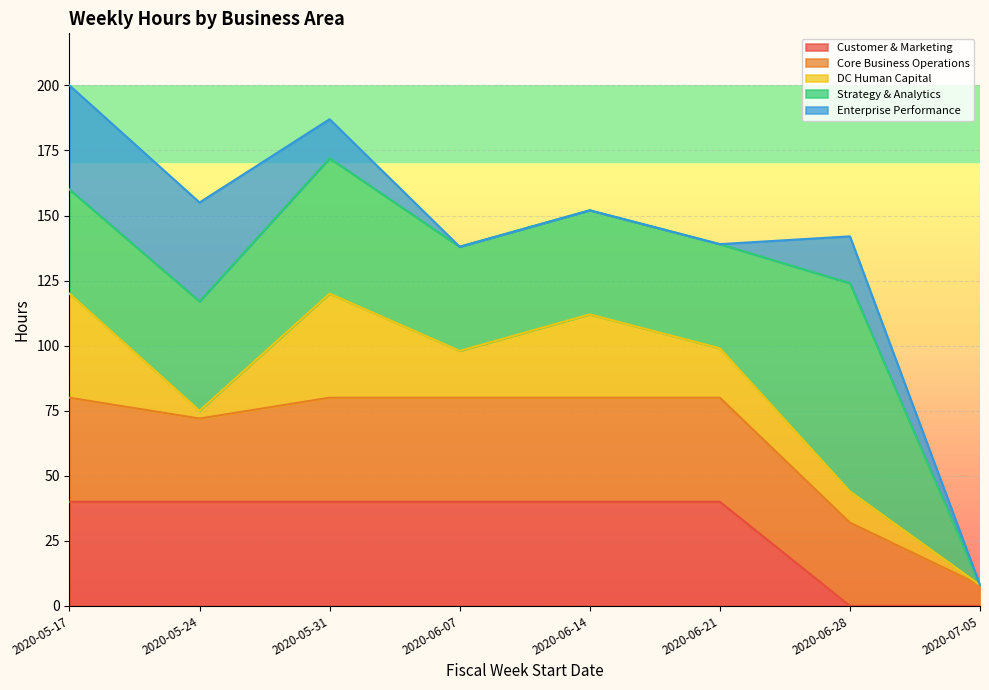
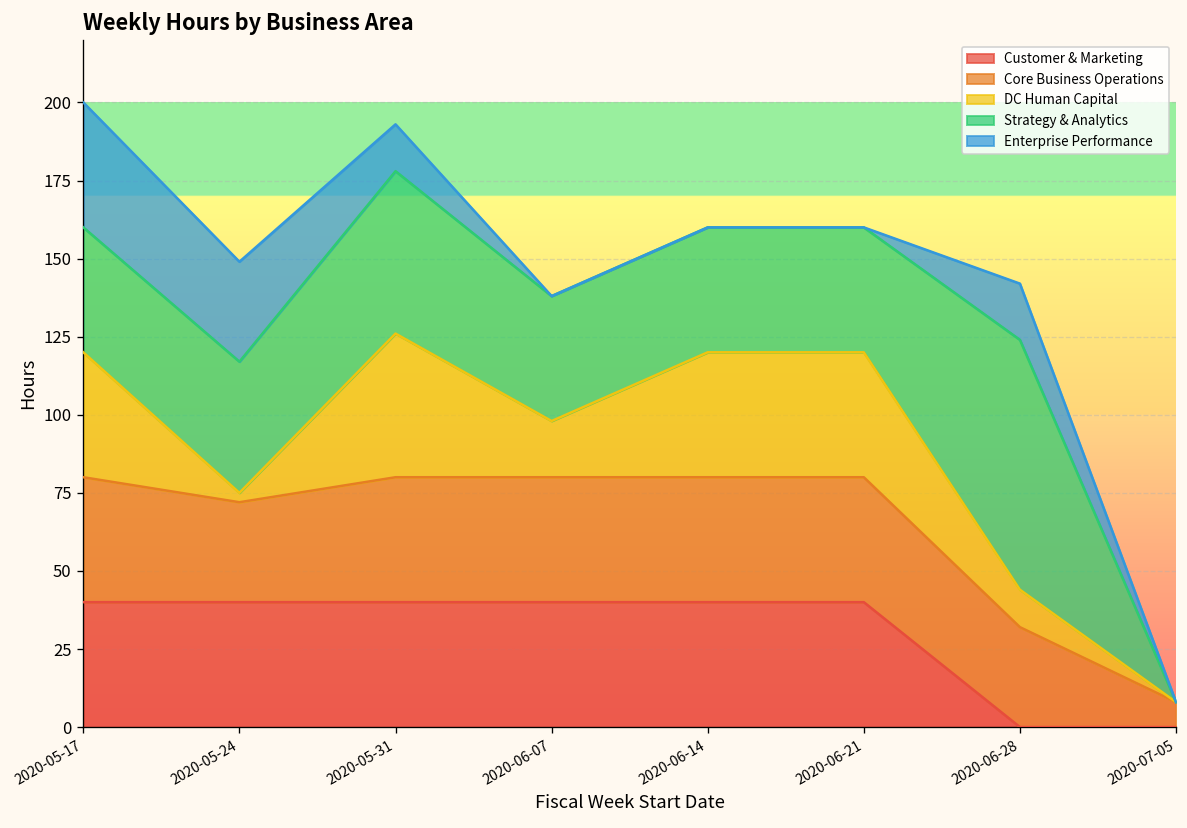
Enterprise Performance, 2020-05-24: 38 -> 32
DC Human Capital, 2020-05-31: 40 -> 46
DC Human Capital, 2020-06-14: 32 -> 40
DC Human Capital, 2020-06-21: 19 -> 40
